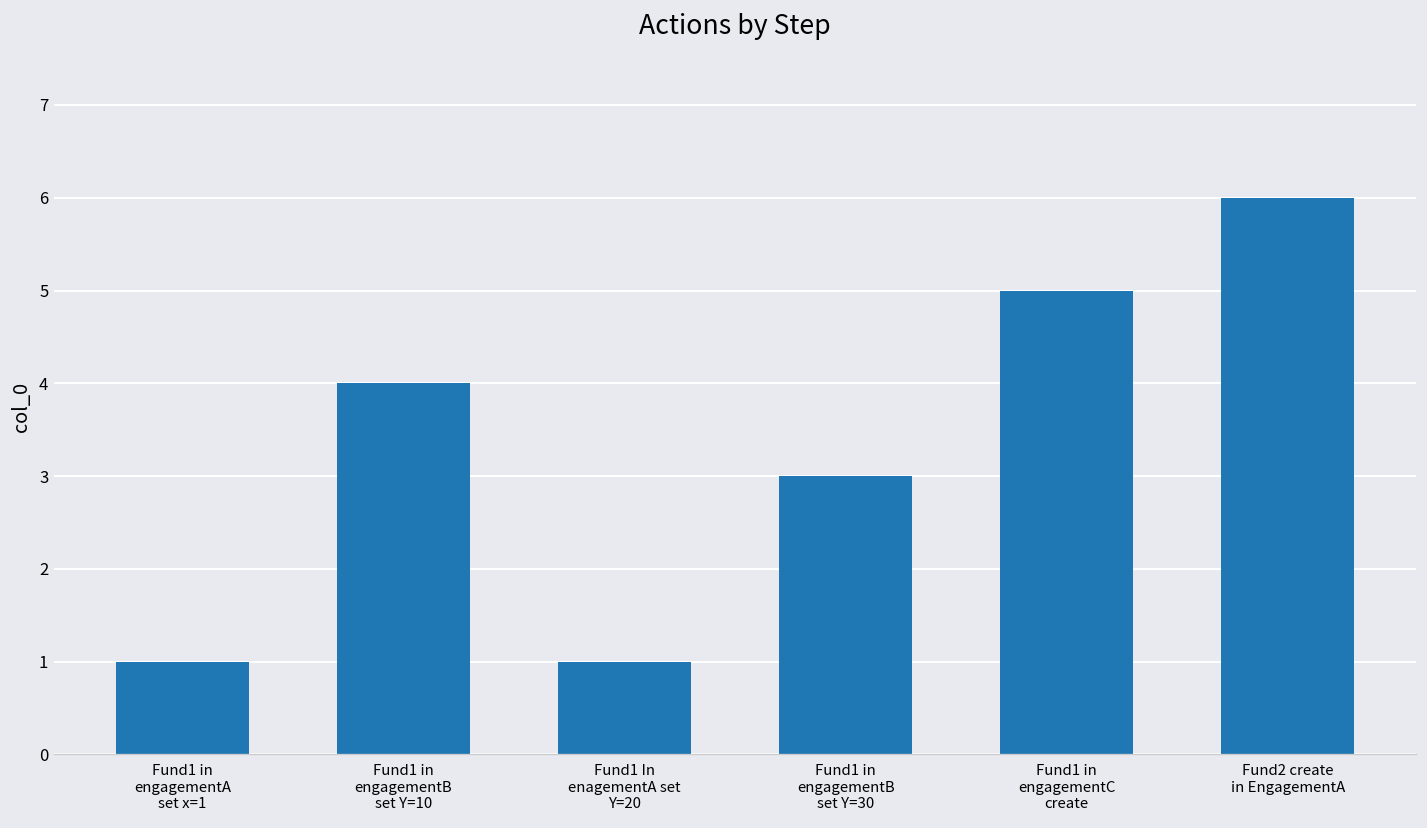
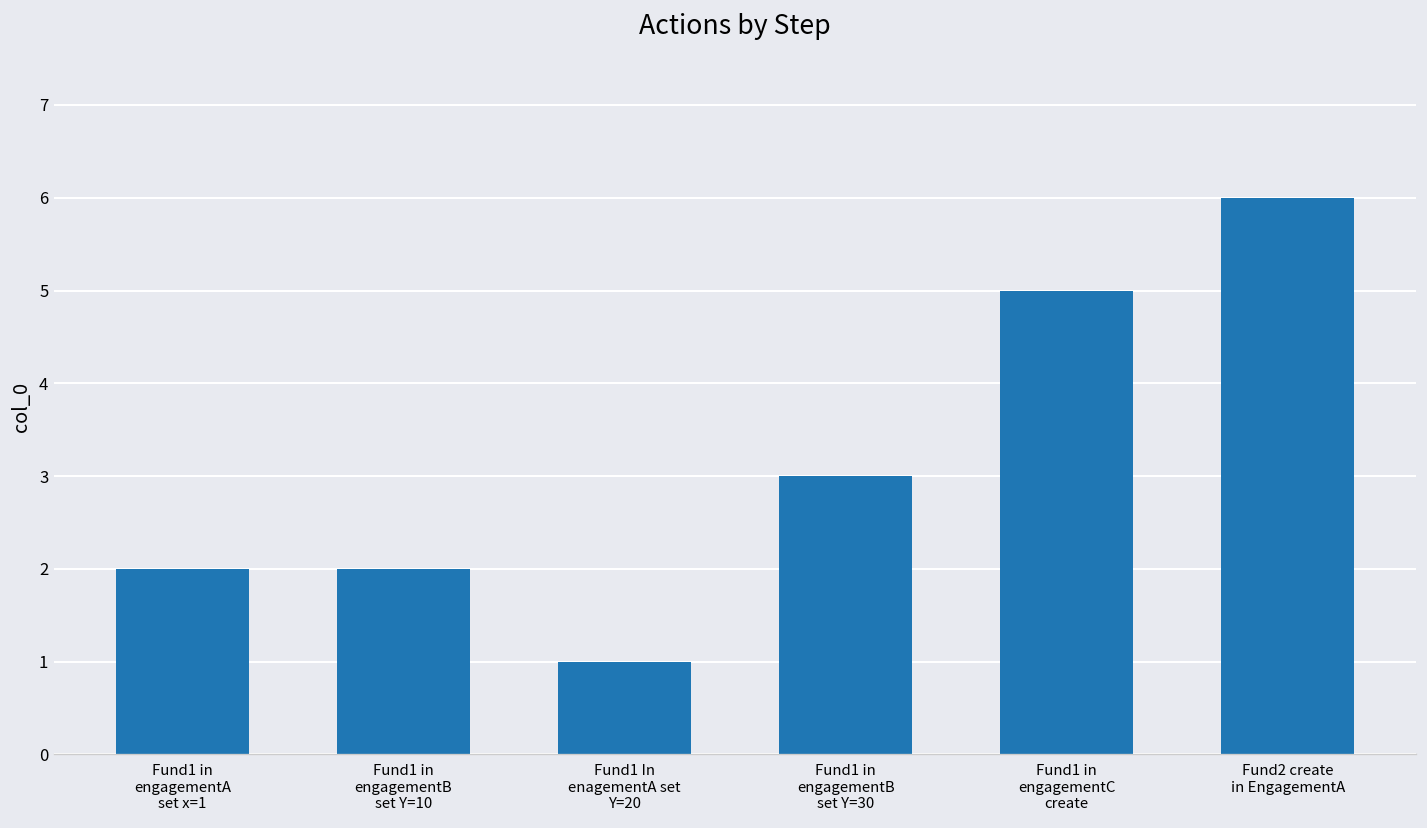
Fund1 in engagementA set x=1: 1 -> 2
Fund1 in engagementB set Y=10: 4 -> 2
